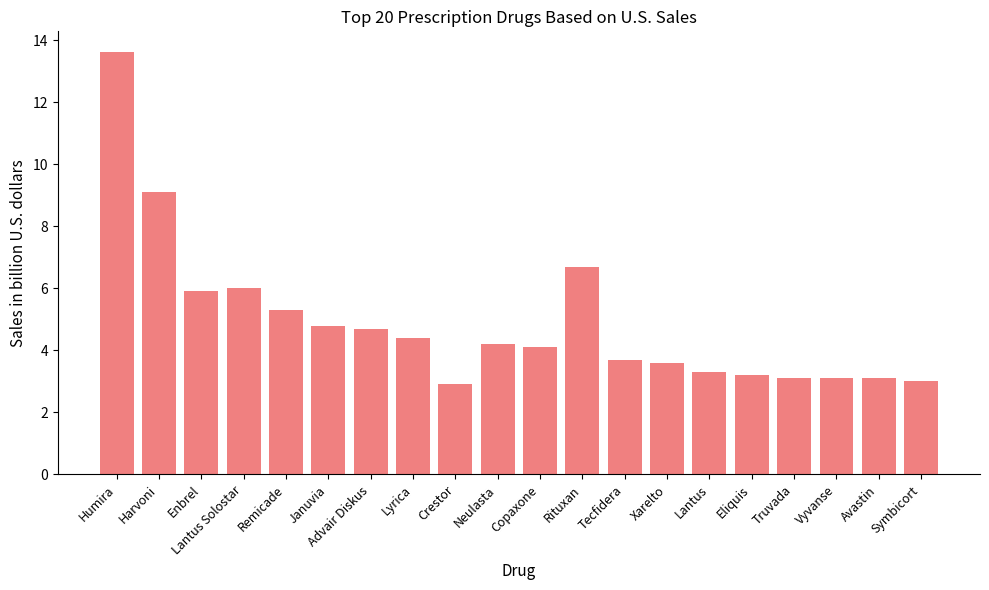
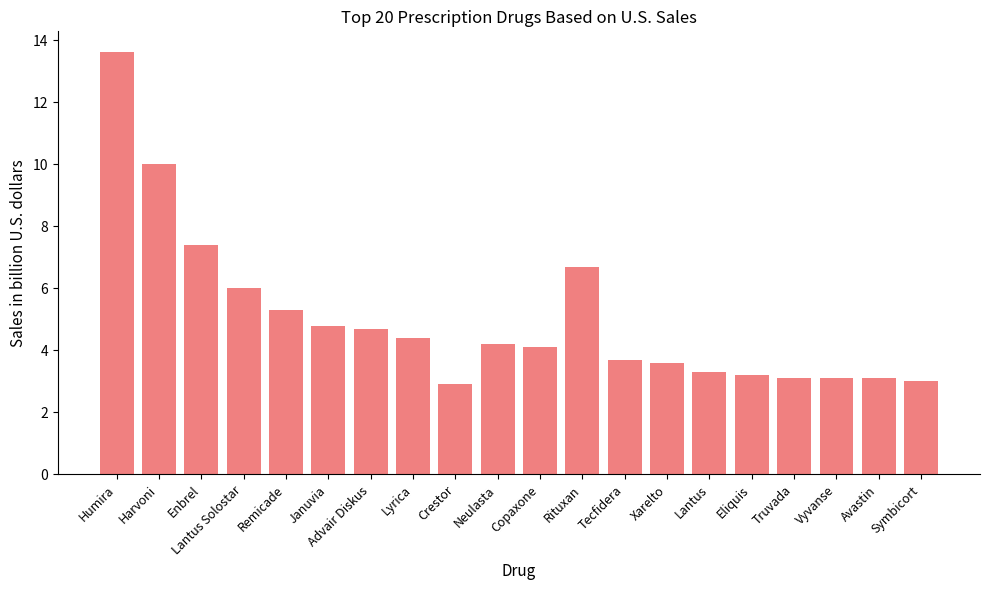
Harvoni: 9.1 -> 10.0
Enbrel: 5.9 -> 7.4
